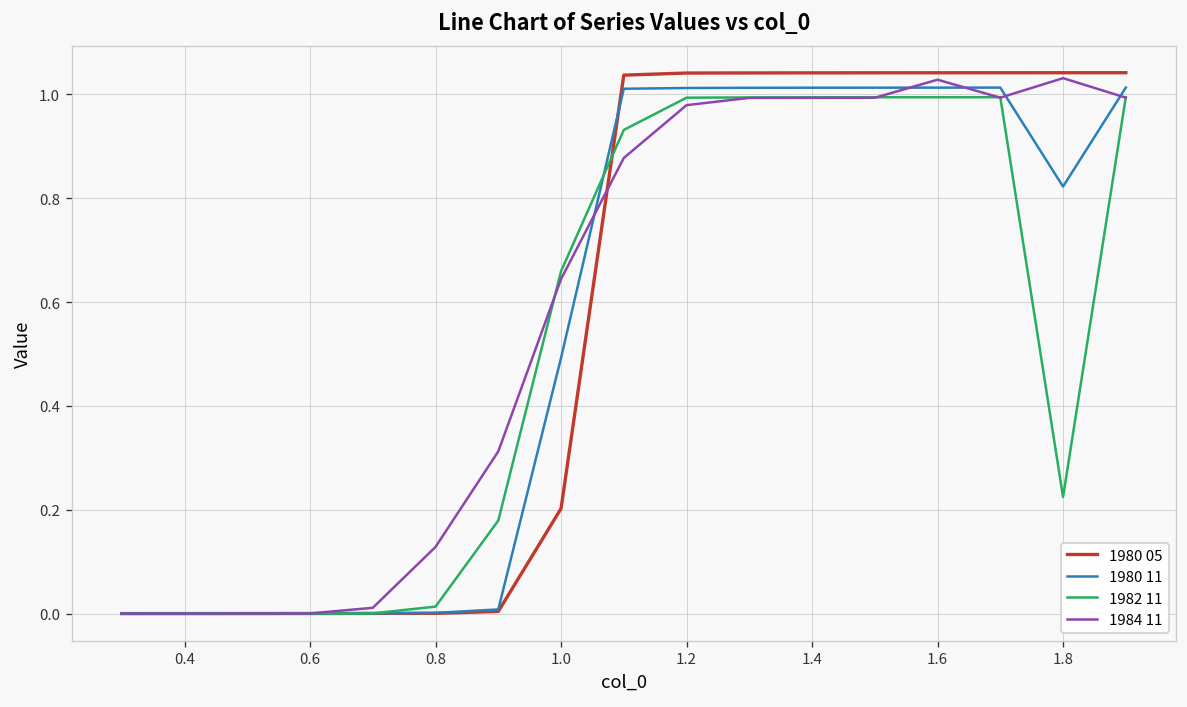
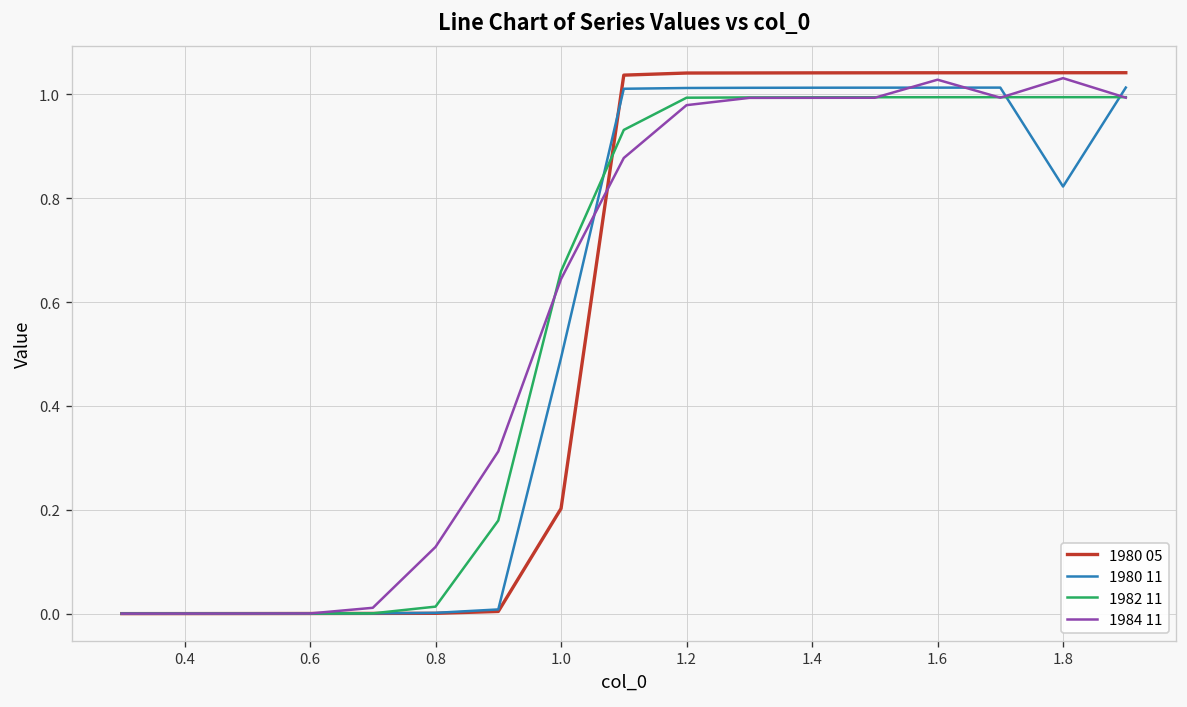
1982 11, 1.8: 0.22 -> 0.99
